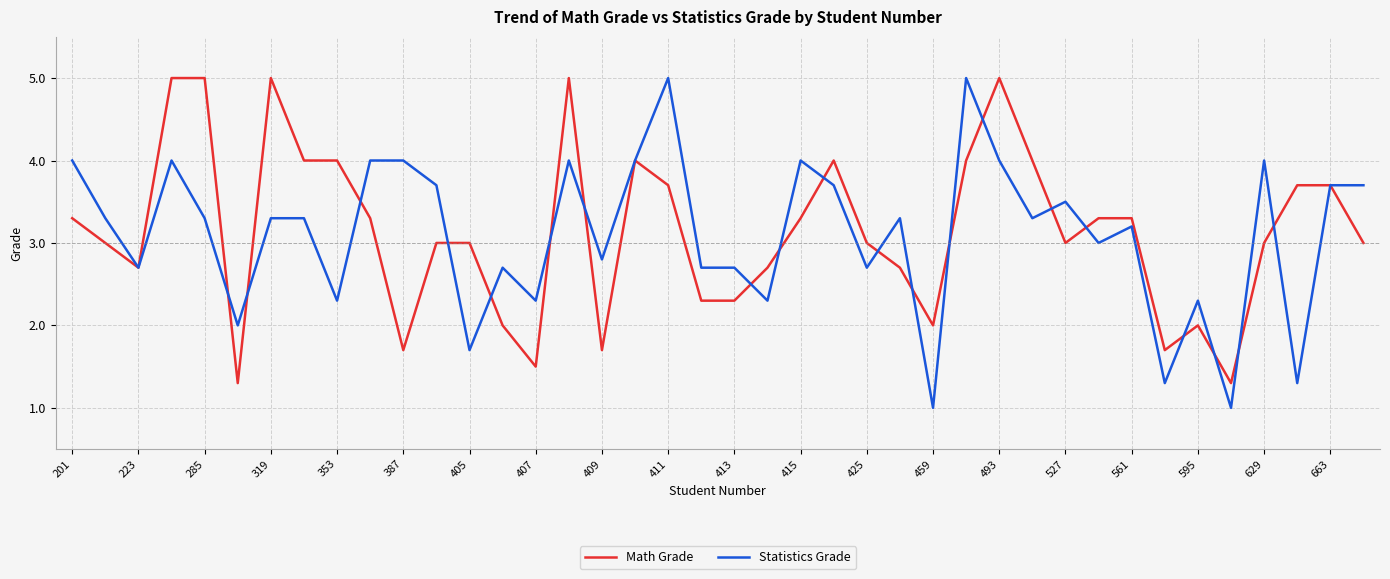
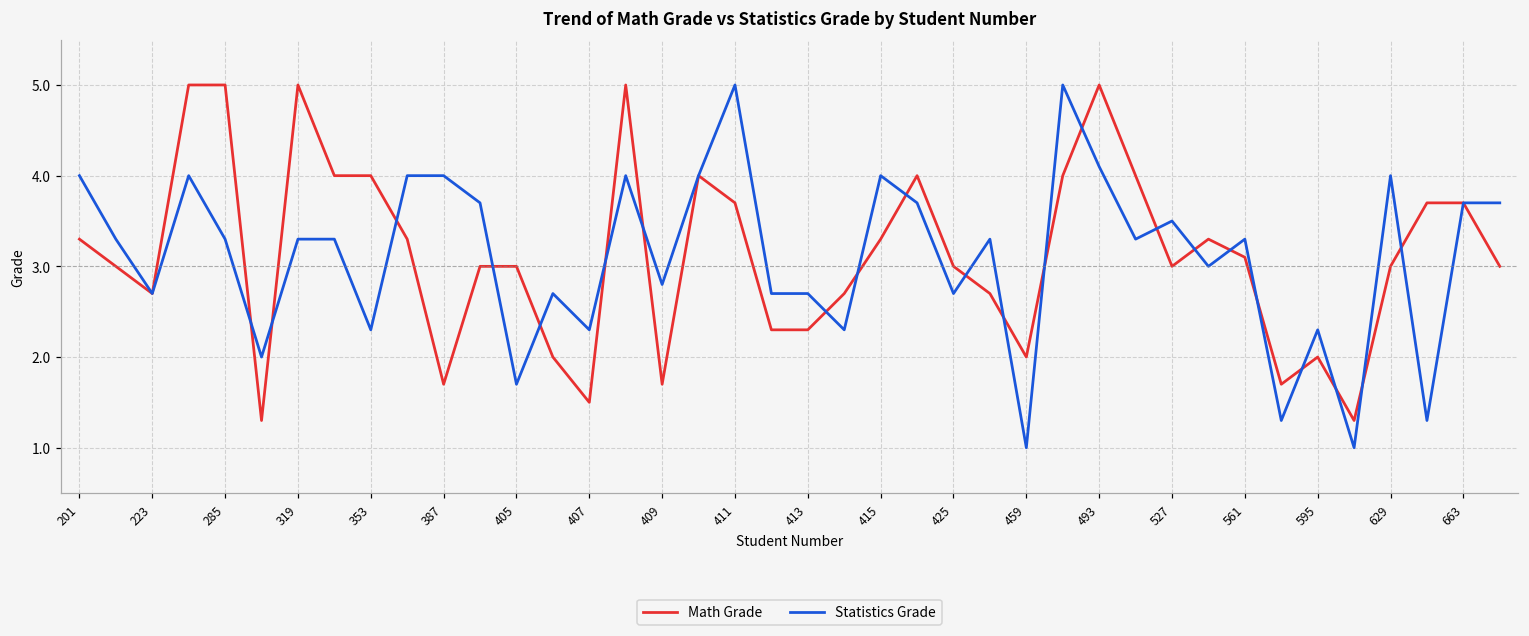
Statistics Grade, 493: 4.0 -> 4.1
Math Grade, 561: 3.3 -> 3.1
Statistics Grade, 561: 3.2 -> 3.3
